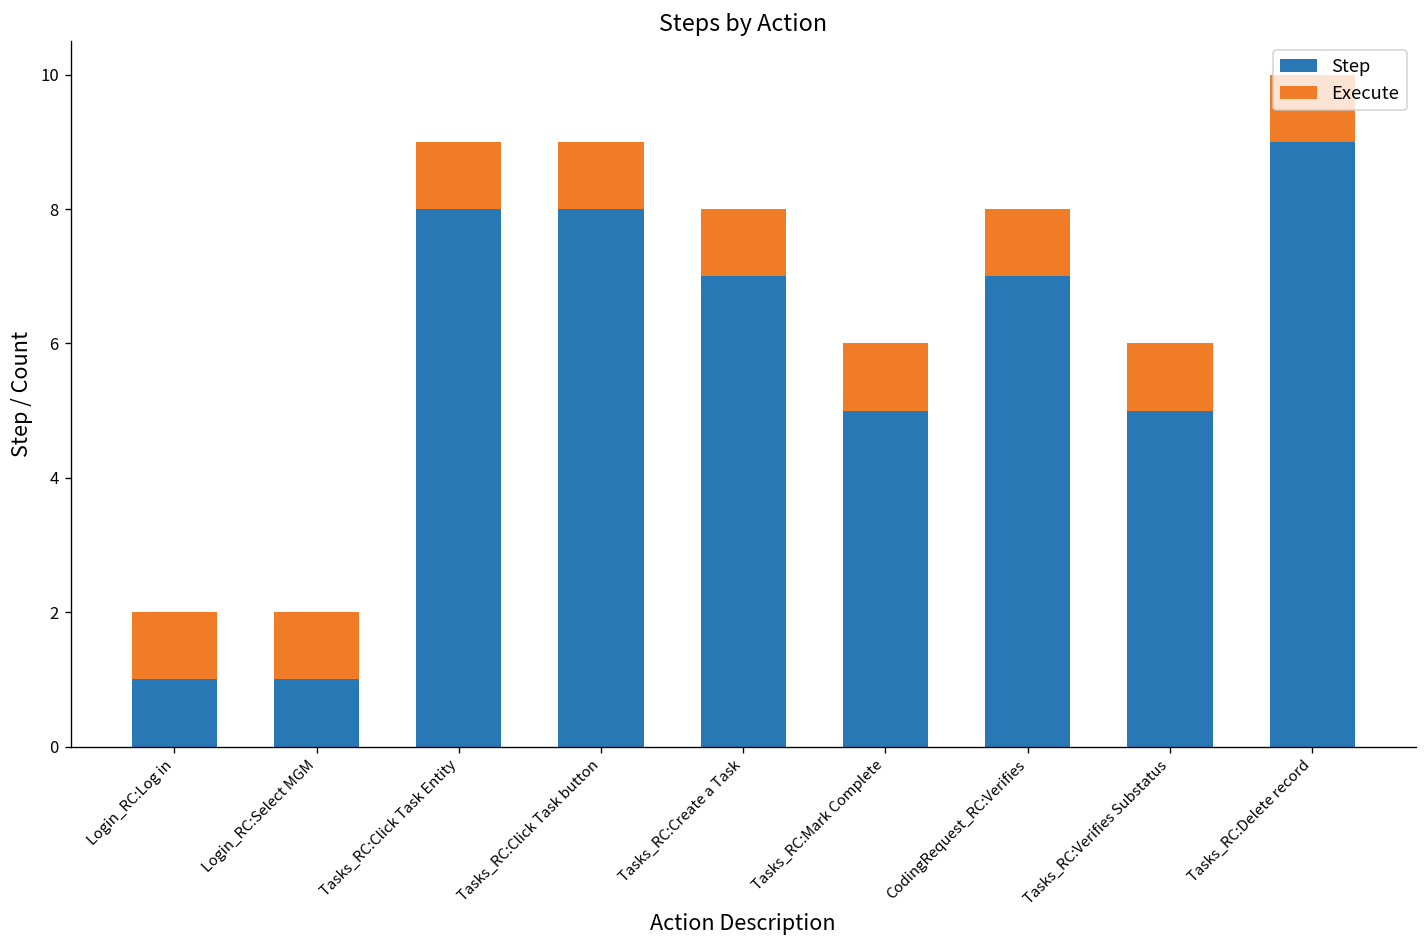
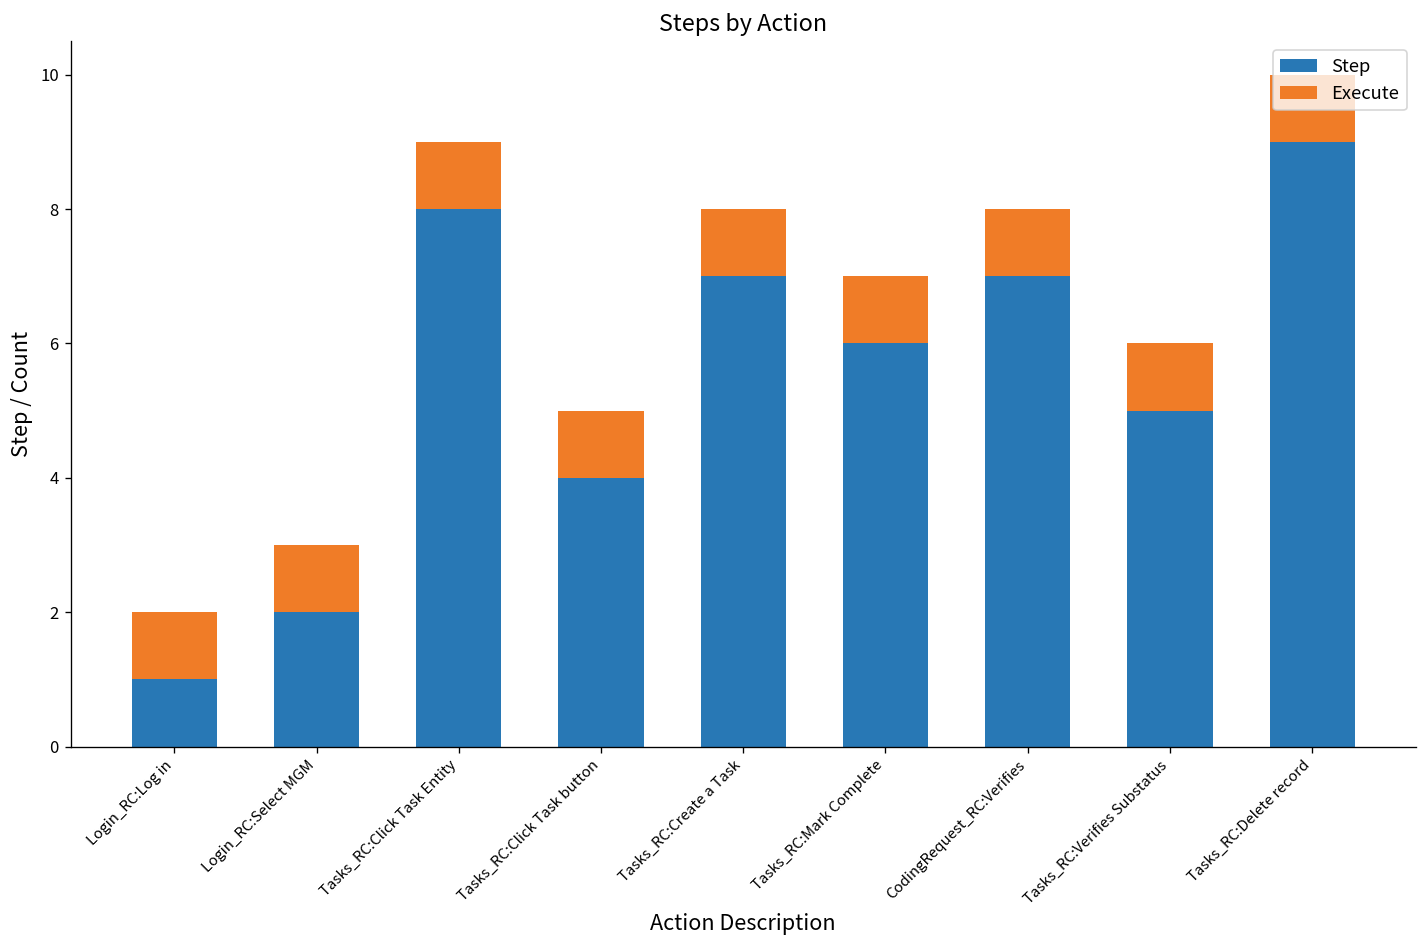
Step, Login_RC:Select MGM: 1 -> 2
Step, Tasks_RC:Click Task button: 8 -> 4
Step, Tasks_RC:Mark Complete: 5 -> 6
